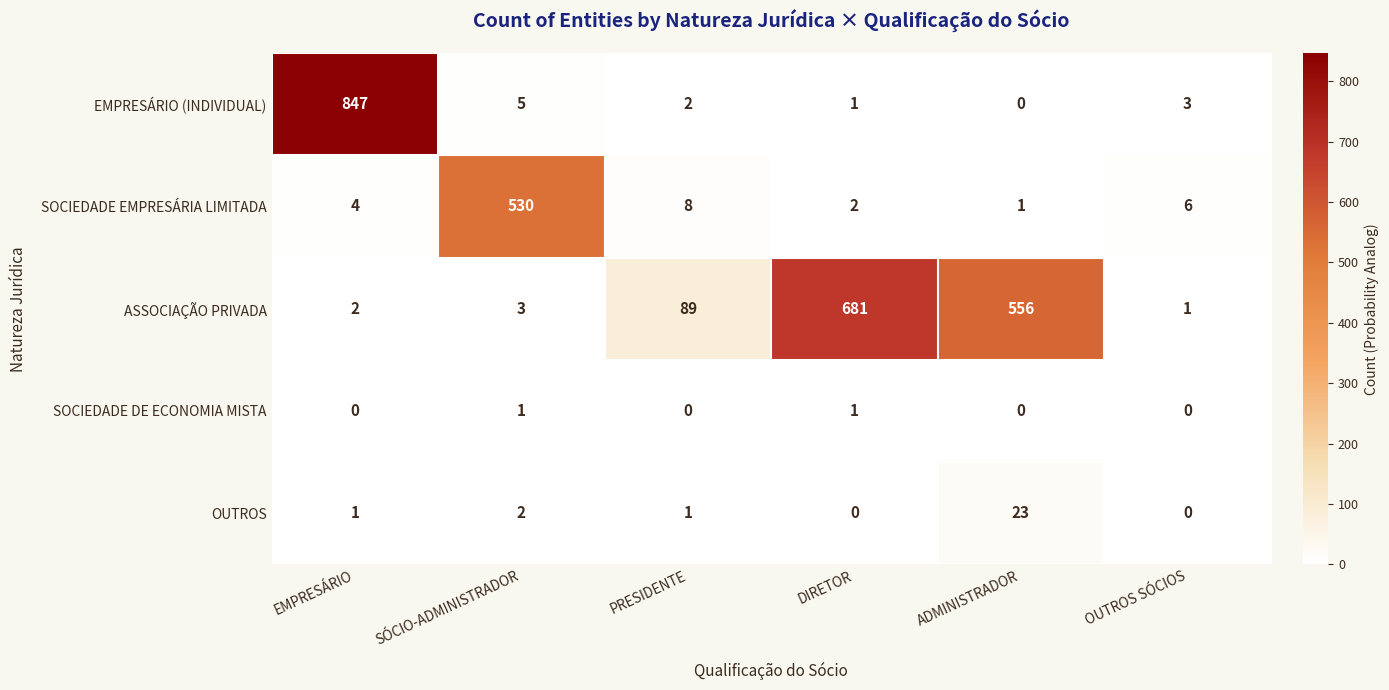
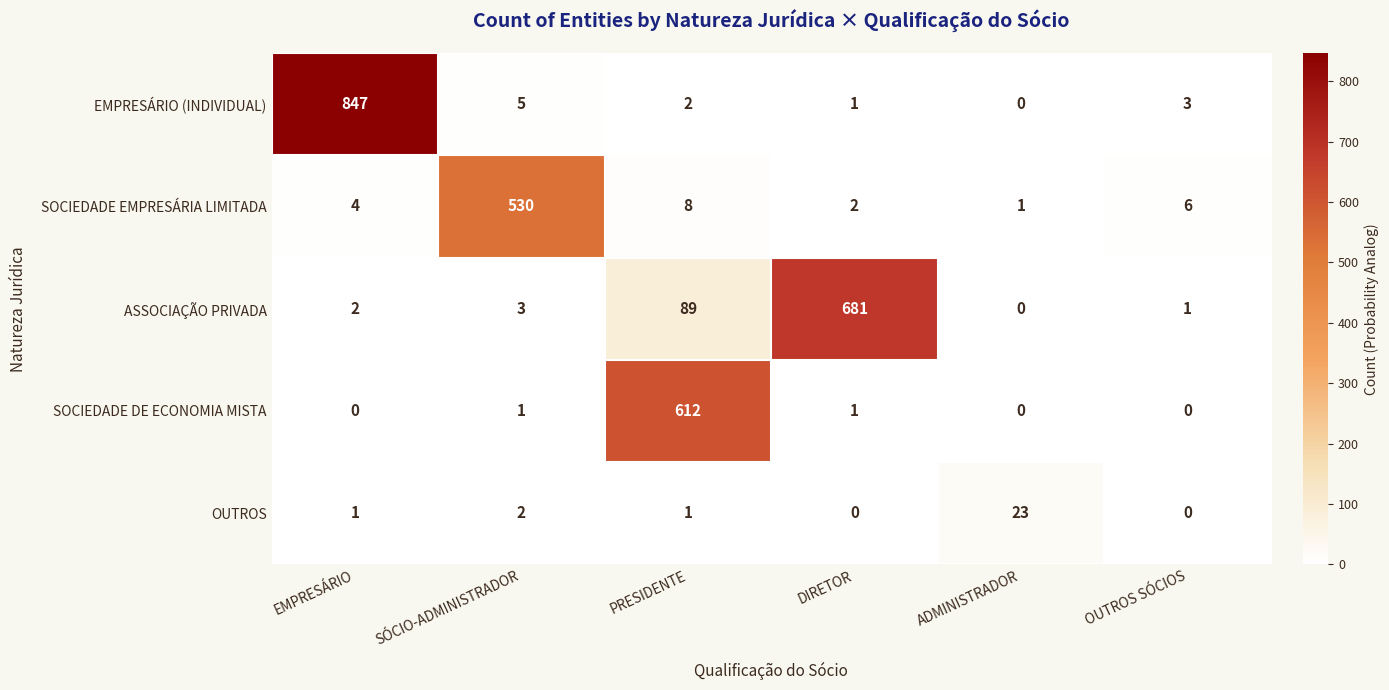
ASSOCIAÇÃO PRIVADA, ADMINISTRADOR: 556 -> 0
SOCIEDADE DE ECONOMIA MISTA, PRESIDENTE: 0 -> 612
